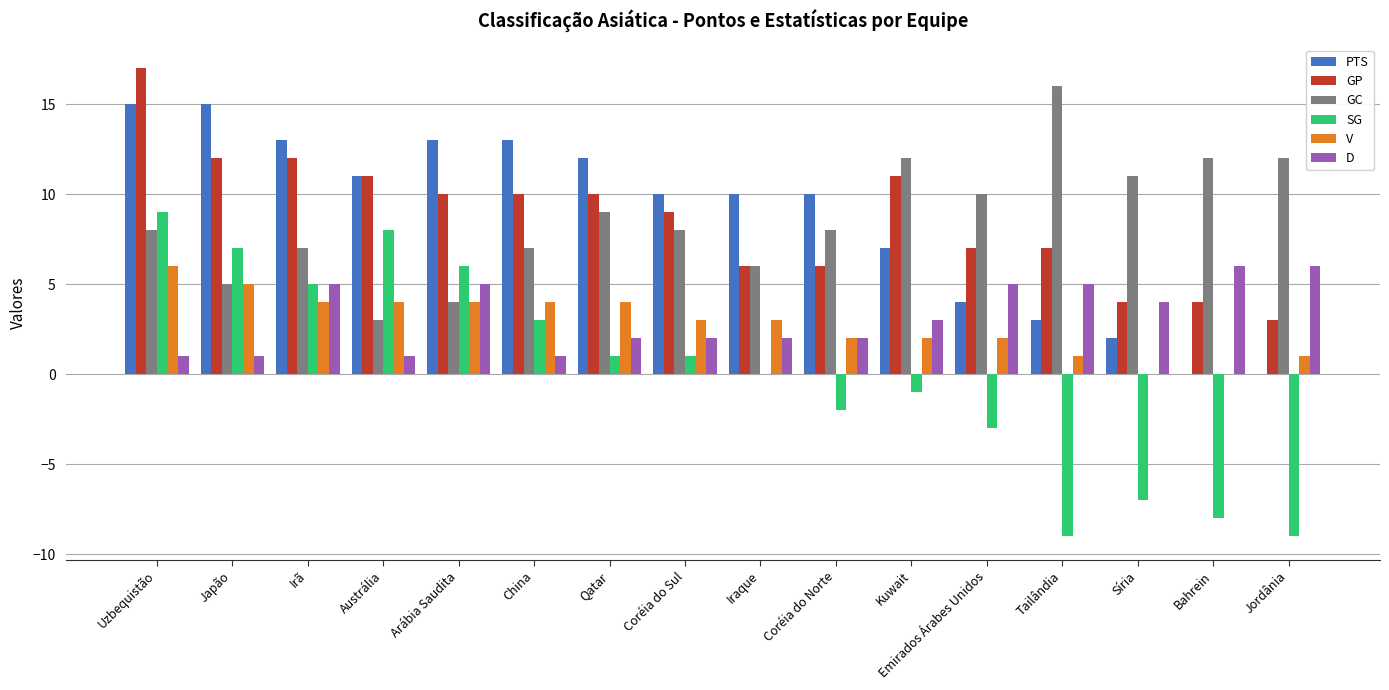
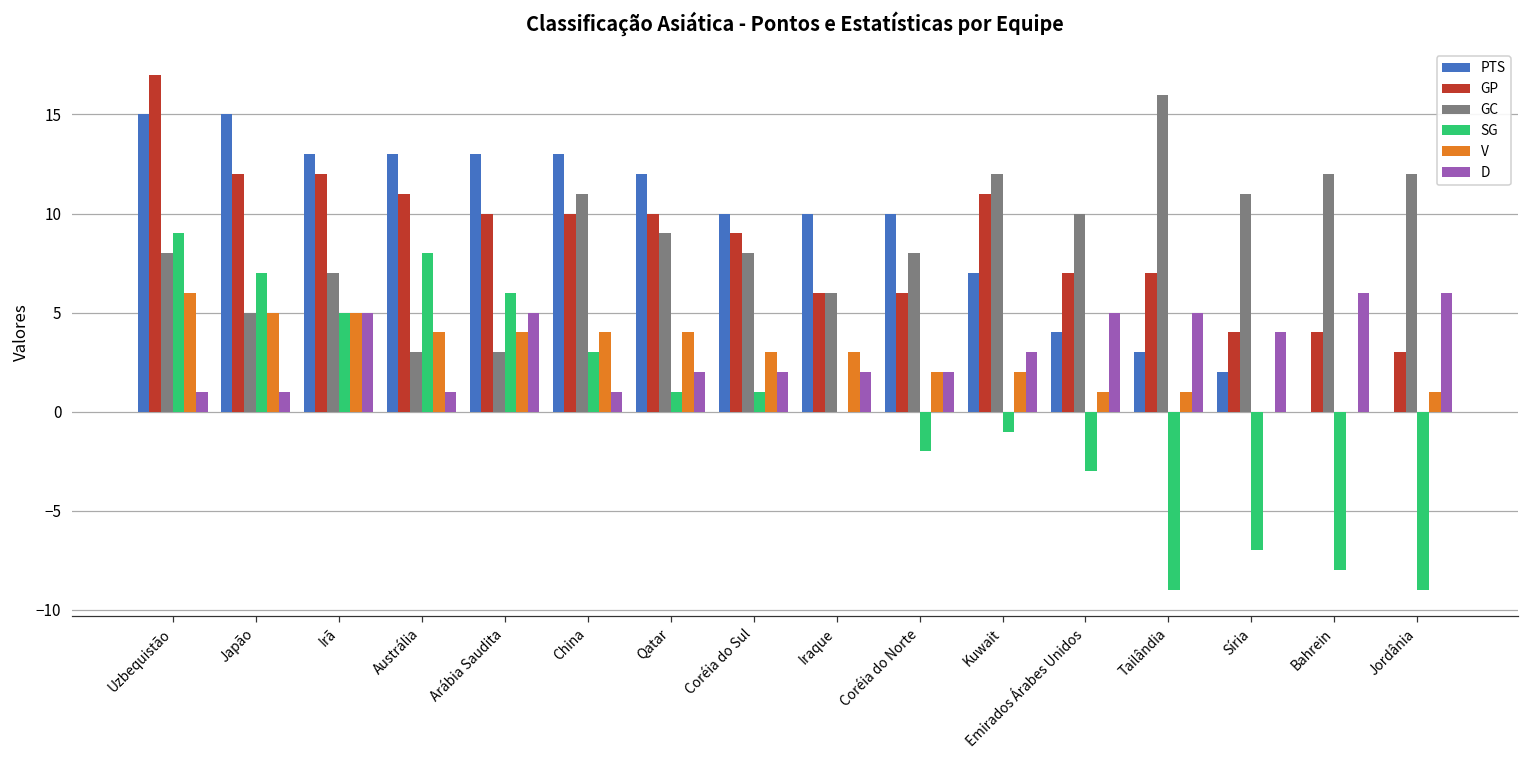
V, Irã: 4 -> 5
PTS, Austrália: 11 -> 13
GC, Arábia Saudita: 4 -> 3
GC, China: 7 -> 11
V, Emirados Árabes Unidos: 2 -> 1
